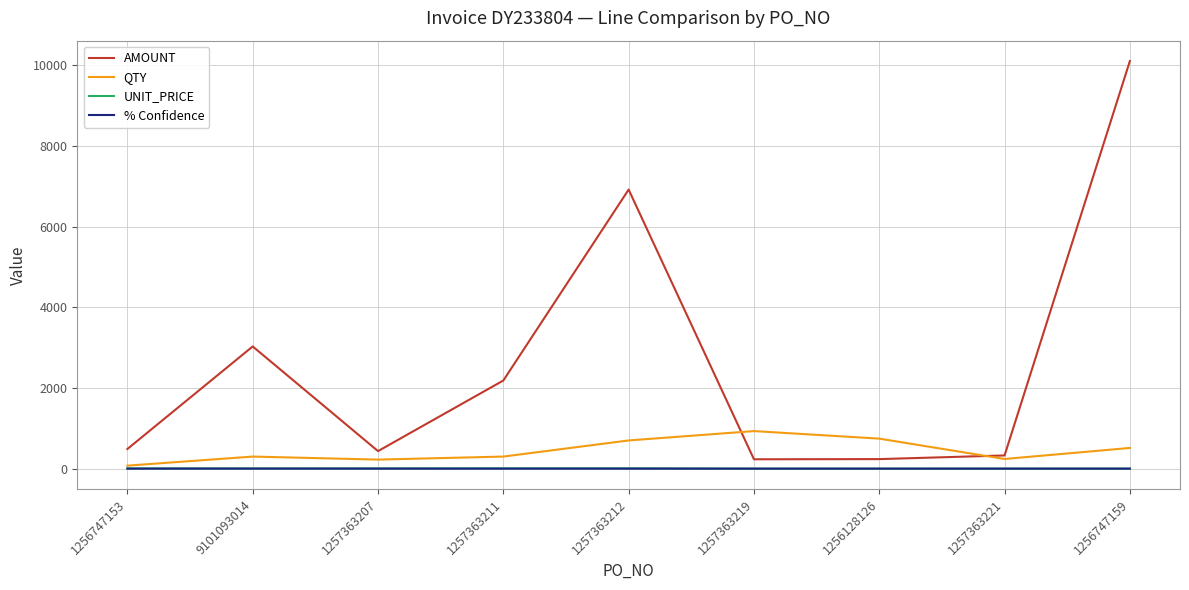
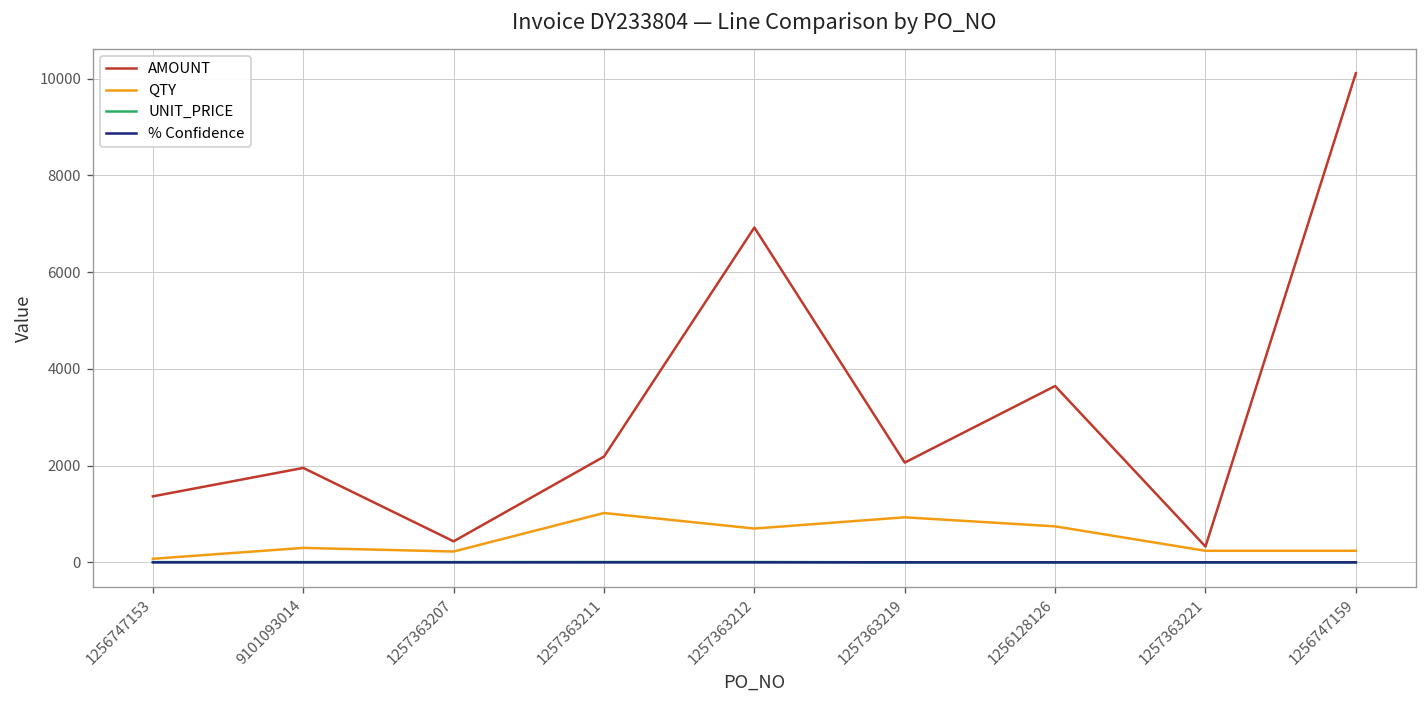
AMOUNT, 1256747153: 500 -> 1400
AMOUNT, 9101093014: 3000 -> 2000
QTY, 1257363211: 300 -> 1000
AMOUNT, 1257363219: 200 -> 2100
AMOUNT, 1256128126: 200 -> 3600
QTY, 1256747159: 500 -> 200
